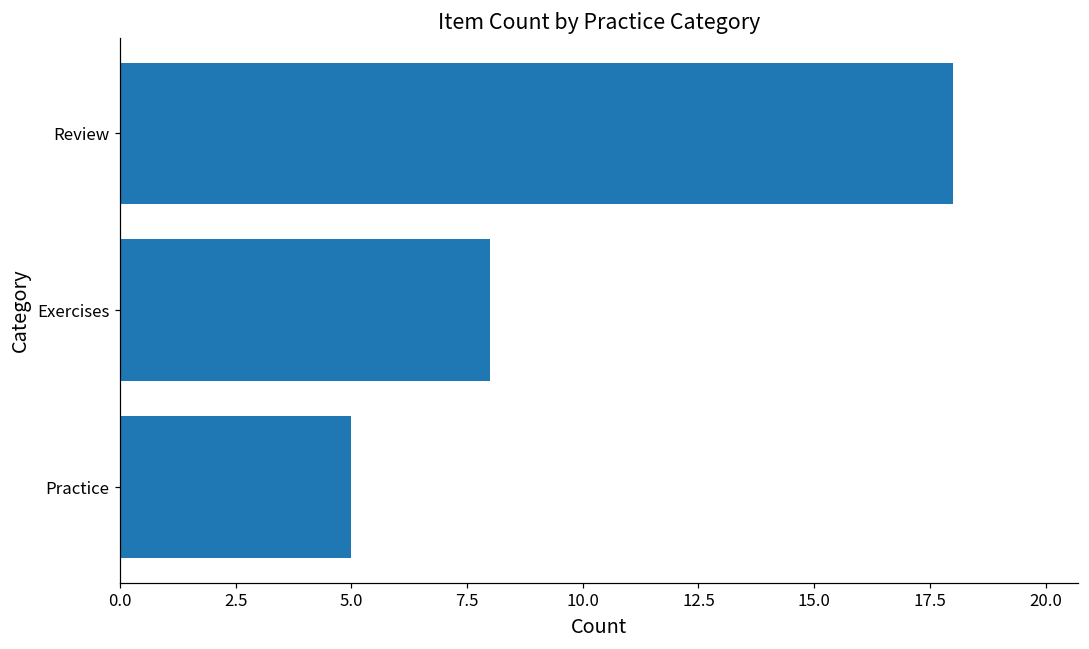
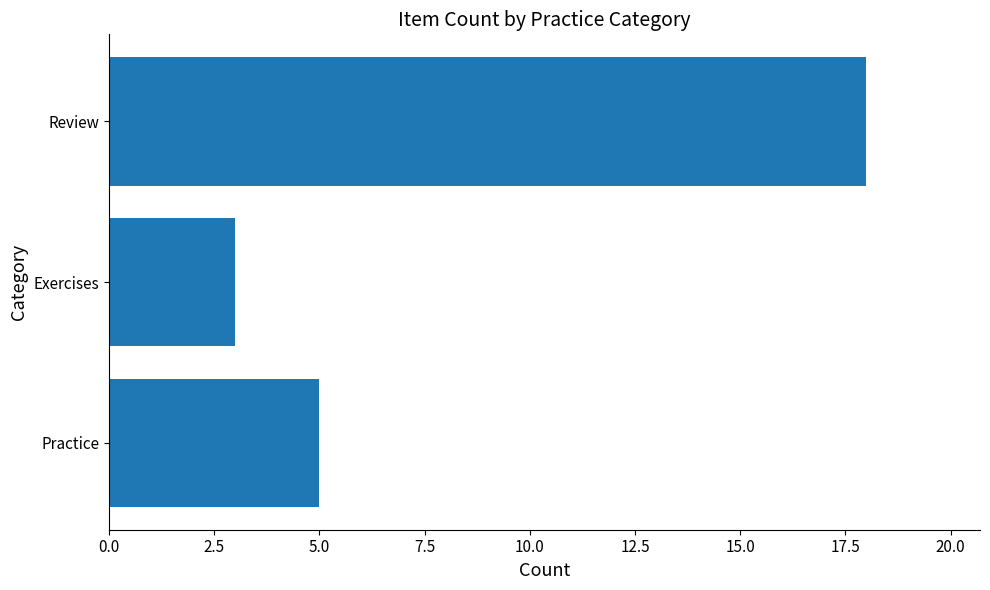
Exercises: 8 -> 3
